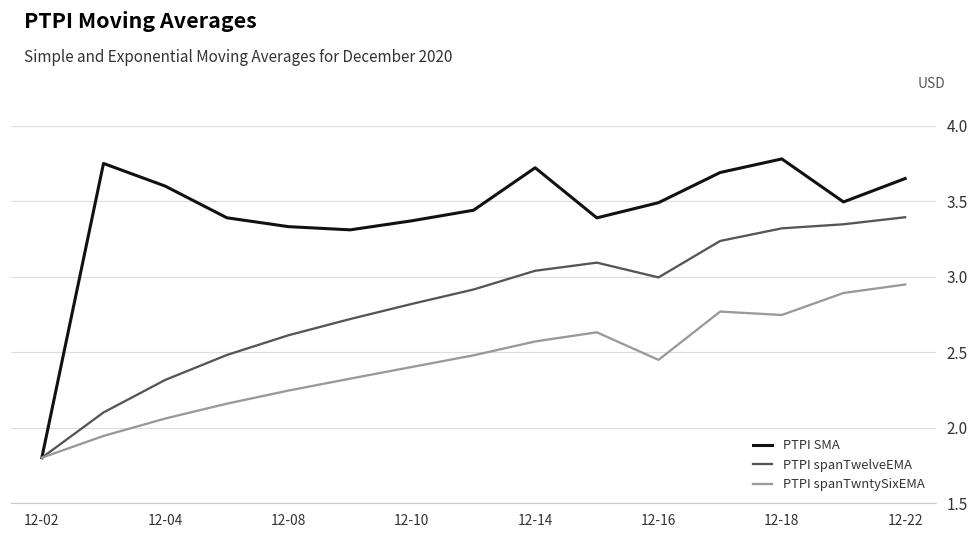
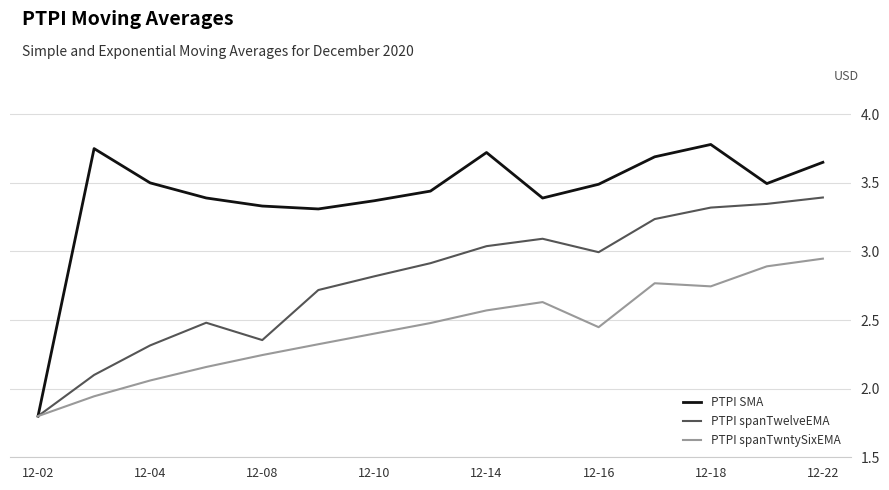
PTPI SMA, 12-04: 3.6 -> 3.5
PTPI spanTwelveEMA, 12-08: 2.61 -> 2.35
